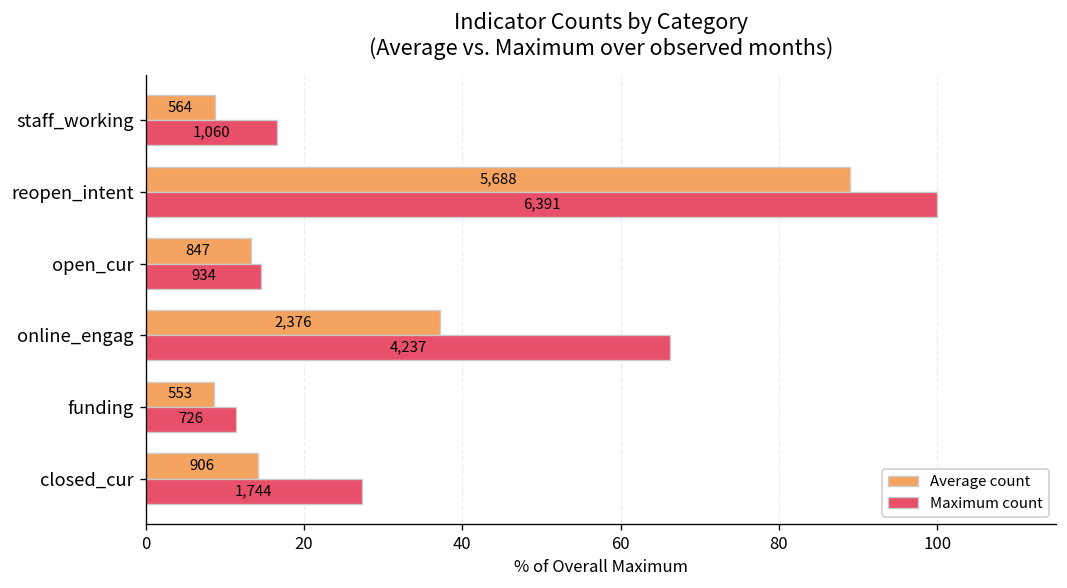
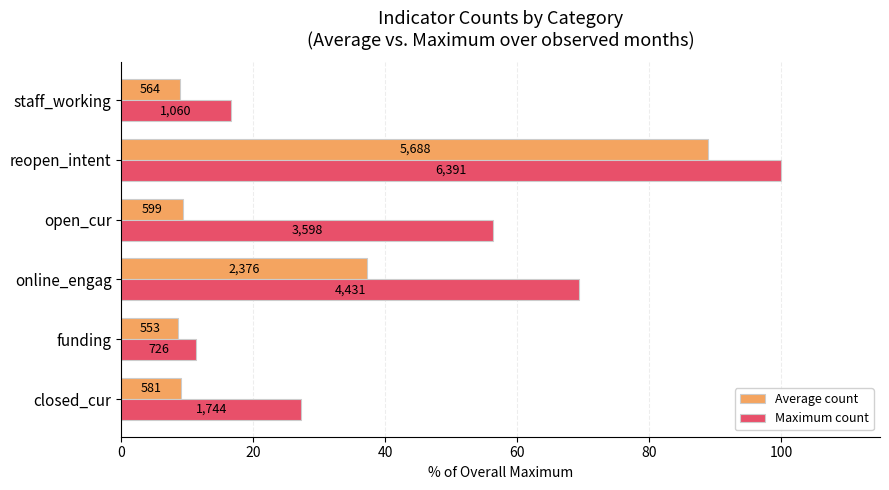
Average count, open_cur: 847 -> 599
Maximum count, open_cur: 934 -> 3,598
Maximum count, online_engag: 4,237 -> 4,431
Average count, closed_cur: 906 -> 581
